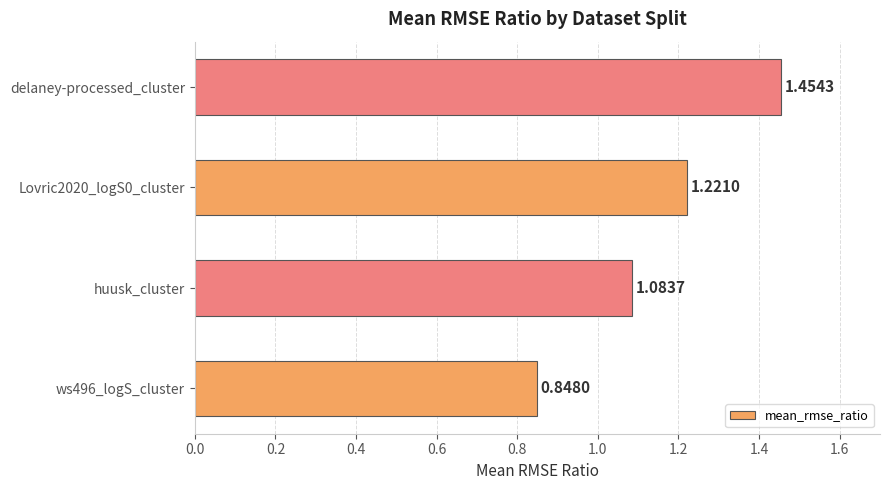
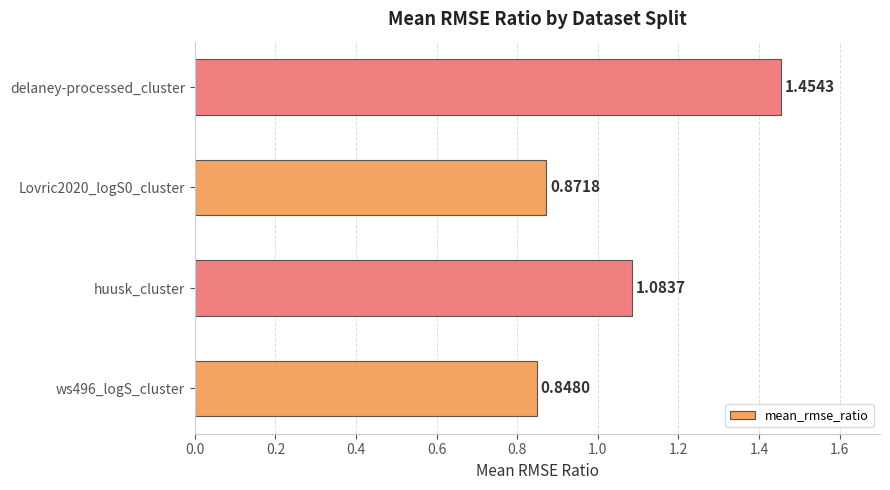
Lovric2020_logS0_cluster: 1.2210 -> 0.8718
